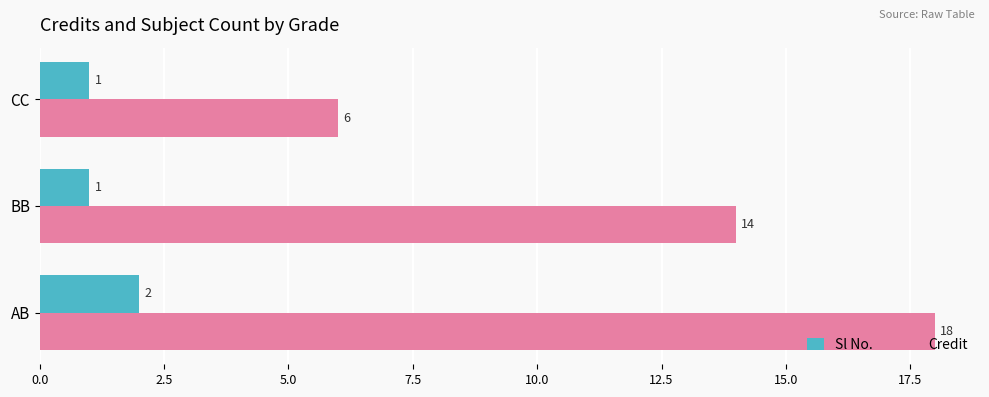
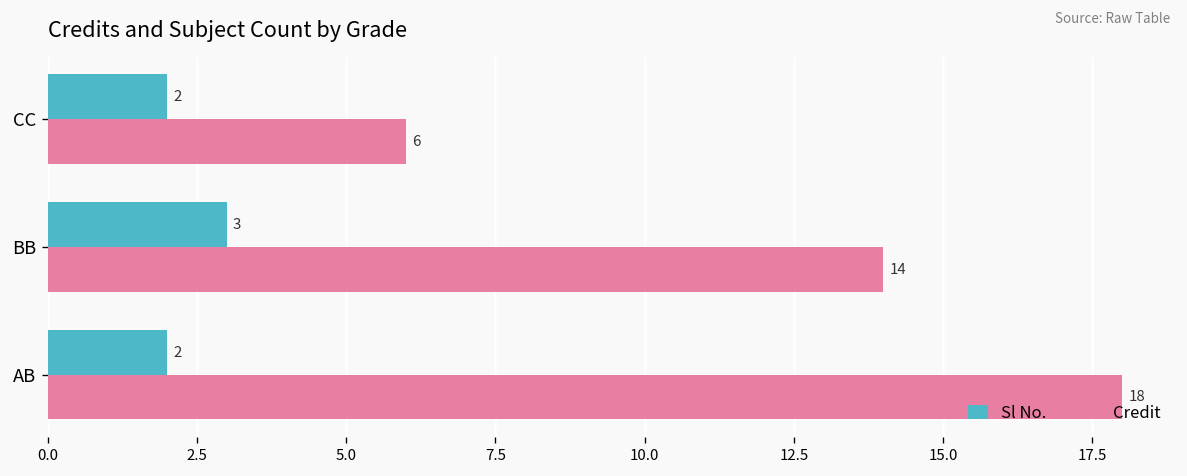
Sl No., CC: 1 -> 2
Sl No., BB: 1 -> 3
